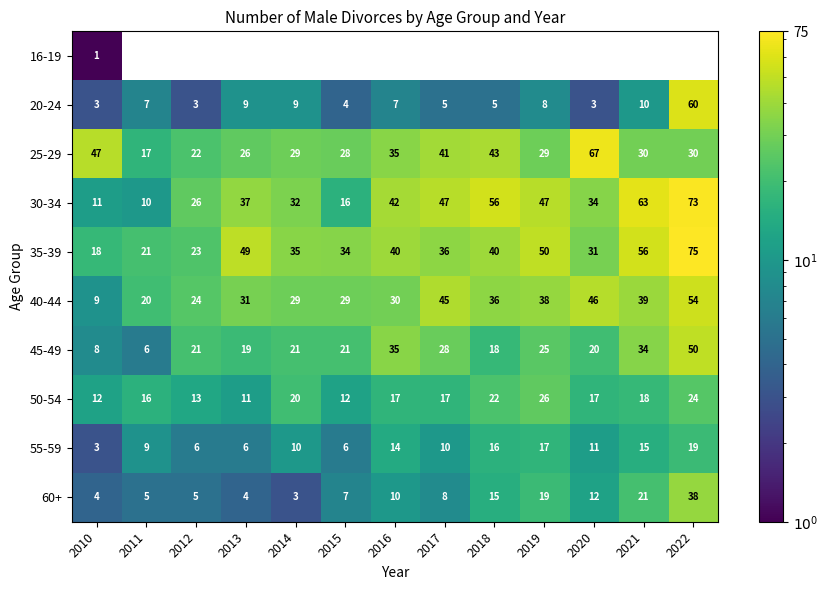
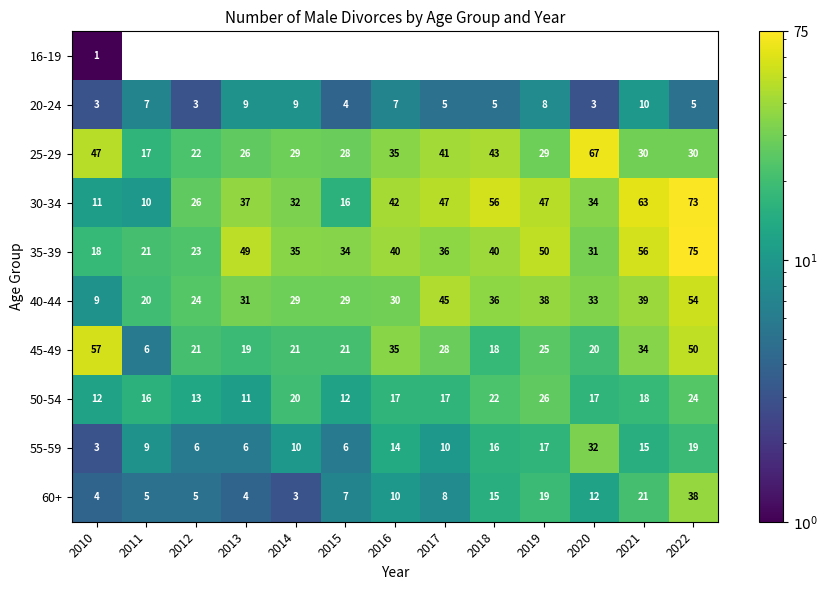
20-24, 2022: 60 -> 5
40-44, 2020: 46 -> 33
45-49, 2010: 8 -> 57
55-59, 2020: 11 -> 32
